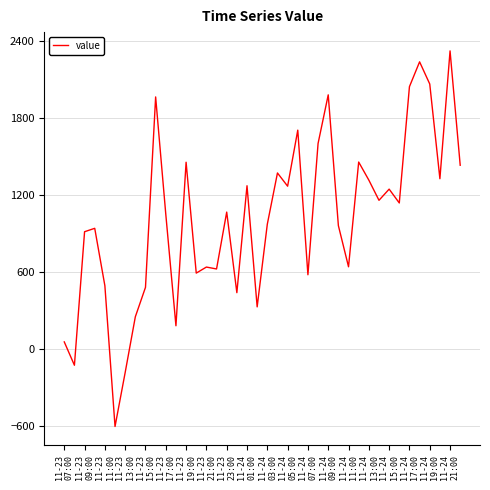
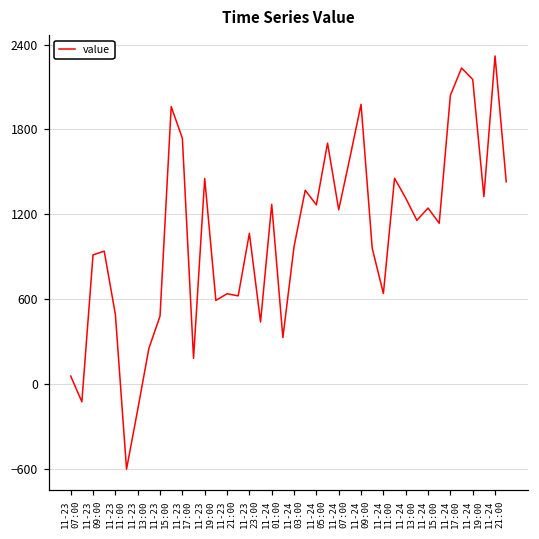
11-23 17:00: 1050 -> 1740
11-24 07:00: 580 -> 1230
11-24 19:00: 2060 -> 2150
